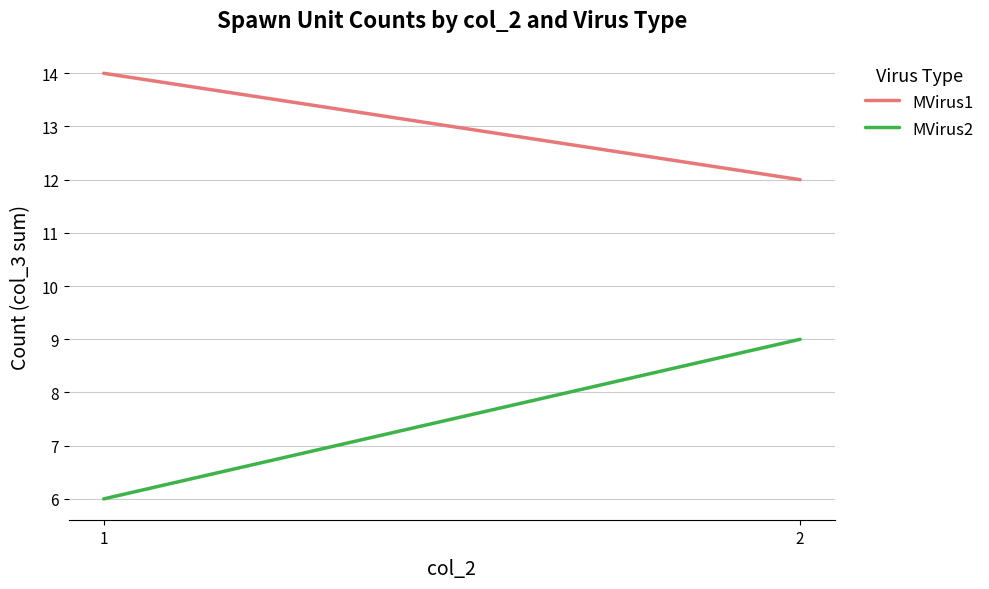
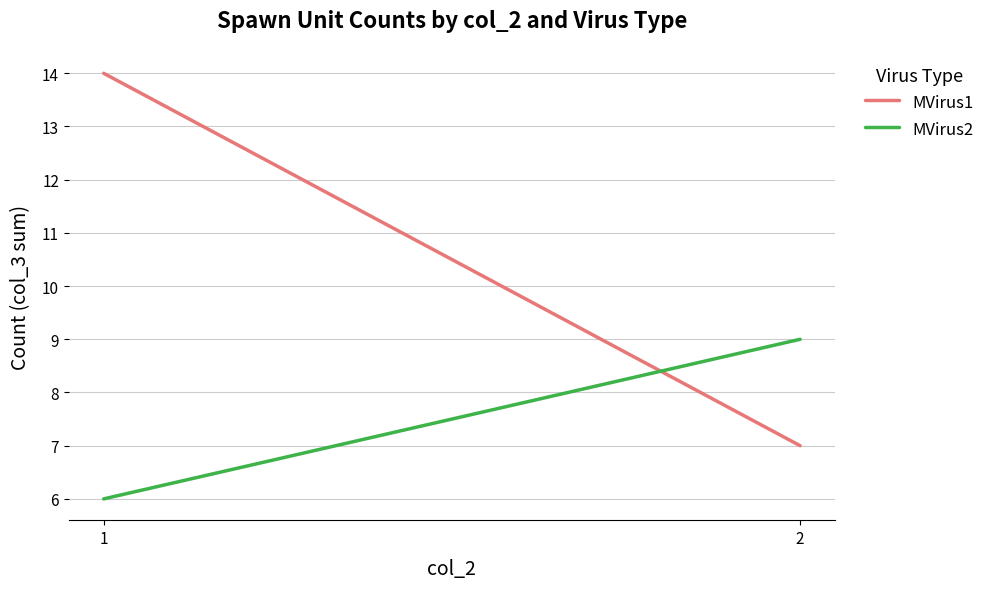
MVirus1, 2: 12 -> 7
